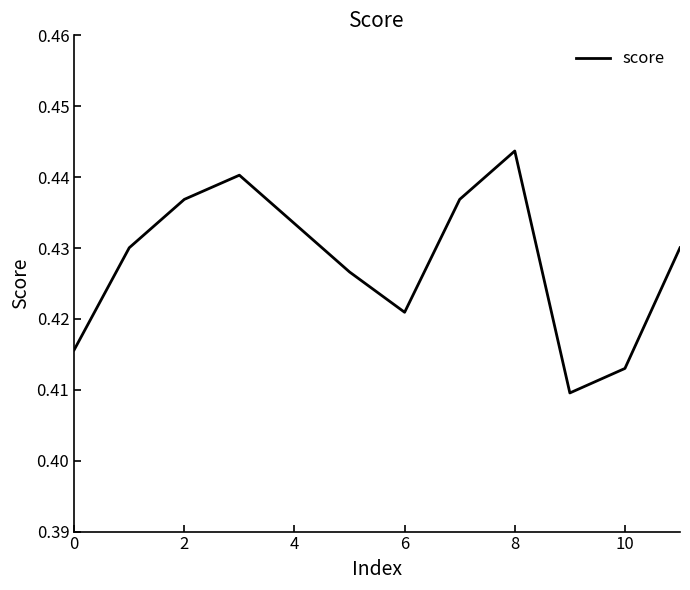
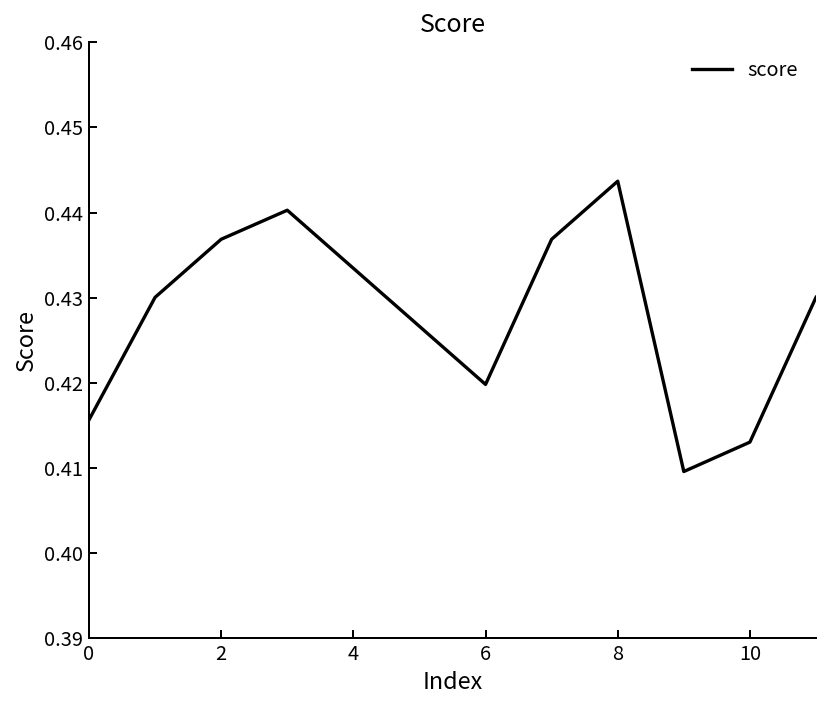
6: 0.421 -> 0.420
